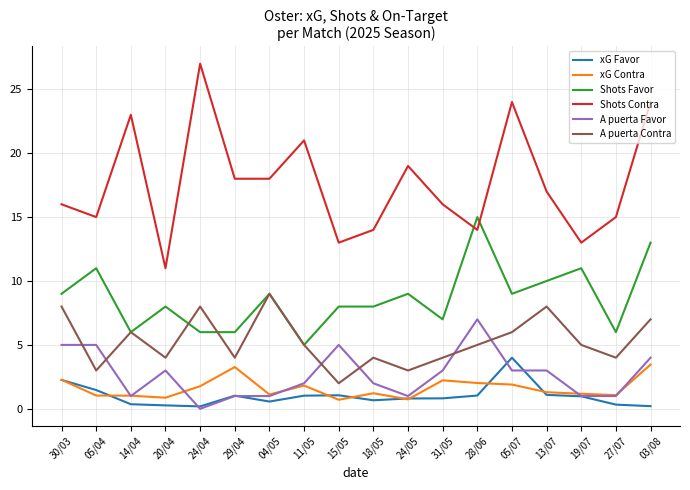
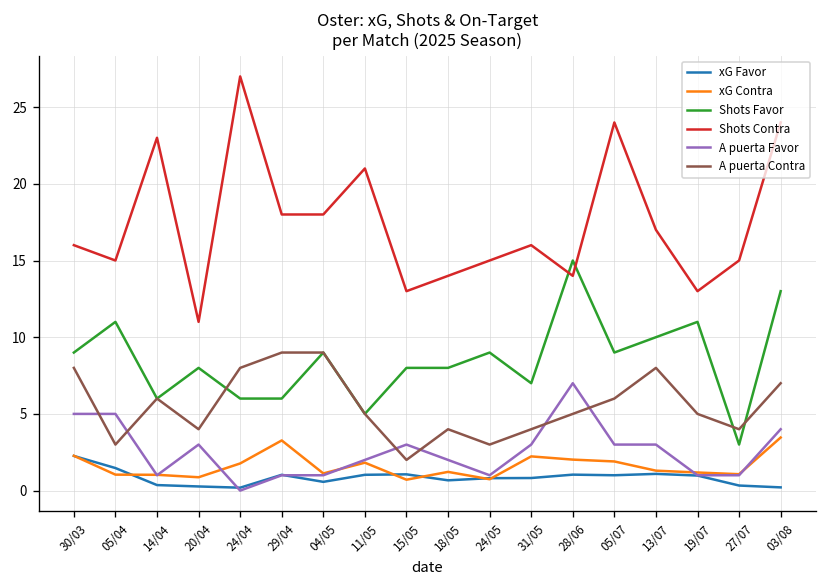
A puerta Contra, 29/04: 4 -> 9
A puerta Favor, 15/05: 5 -> 3
Shots Contra, 24/05: 19 -> 15
xG Favor, 05/07: 4 -> 1
Shots Favor, 27/07: 6 -> 3
